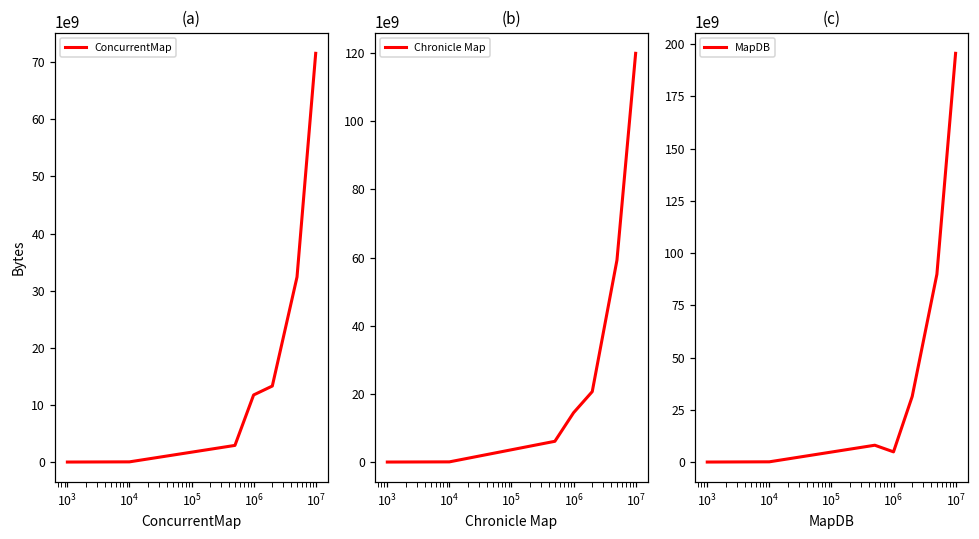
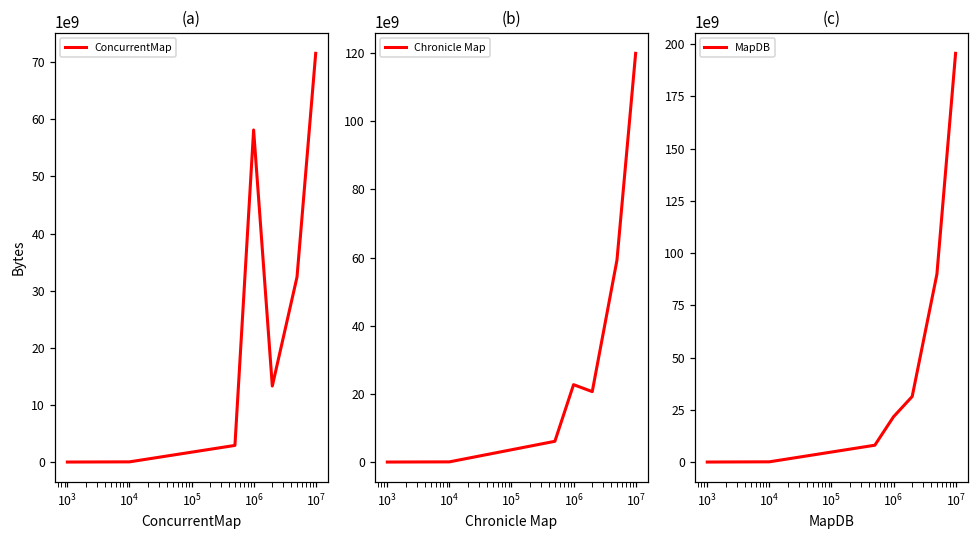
(a), 10^6: 12000000000 -> 58000000000
(b), 10^6: 15000000000 -> 23000000000
(c), 10^6: 5000000000 -> 22000000000
